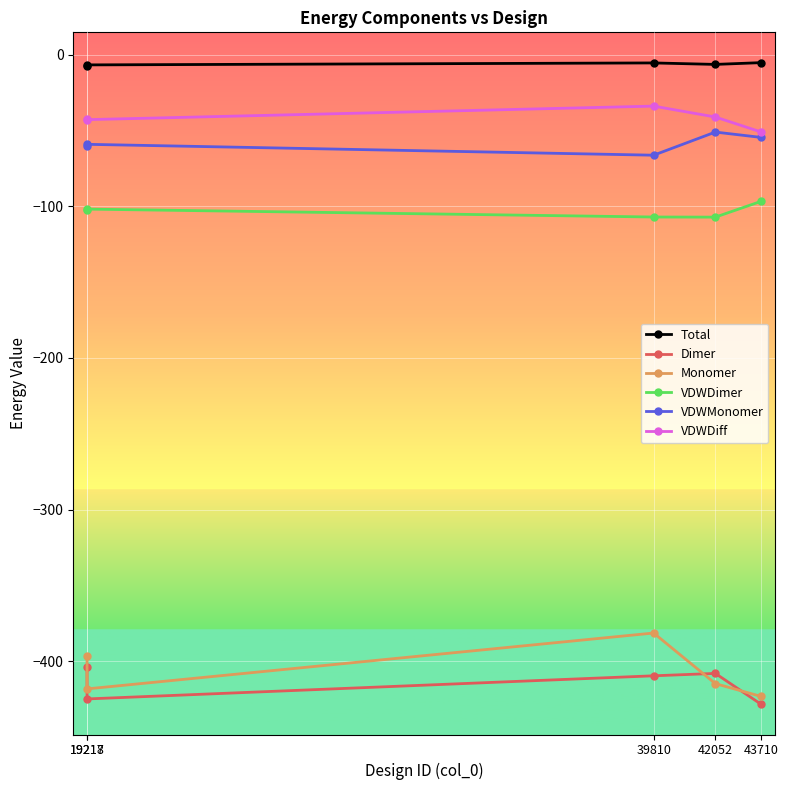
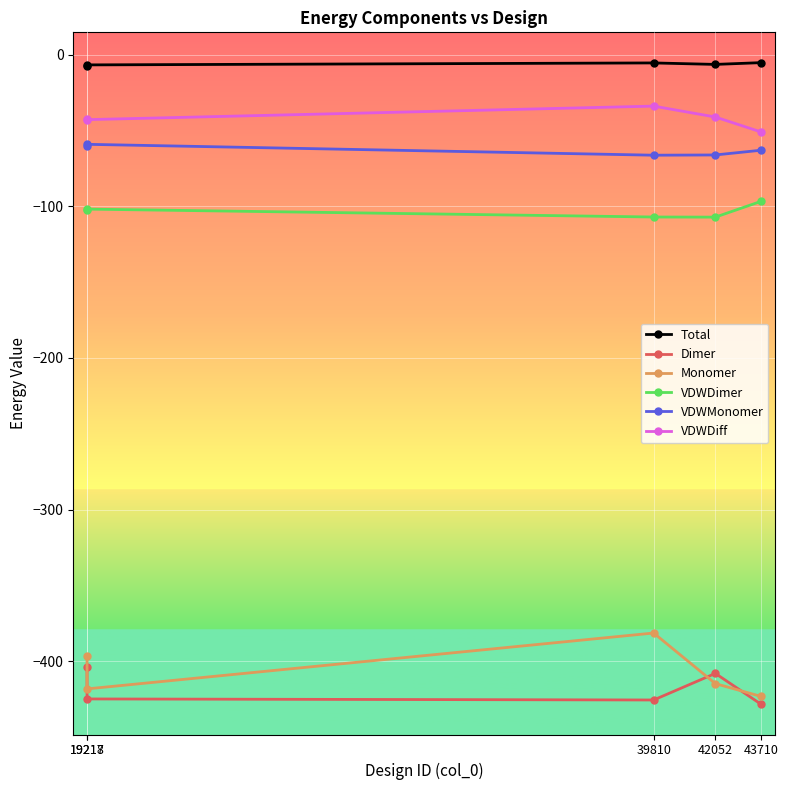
Dimer, 39810: -410 -> -426
VDWMonomer, 42052: -51 -> -66
VDWMonomer, 43710: -54 -> -63
